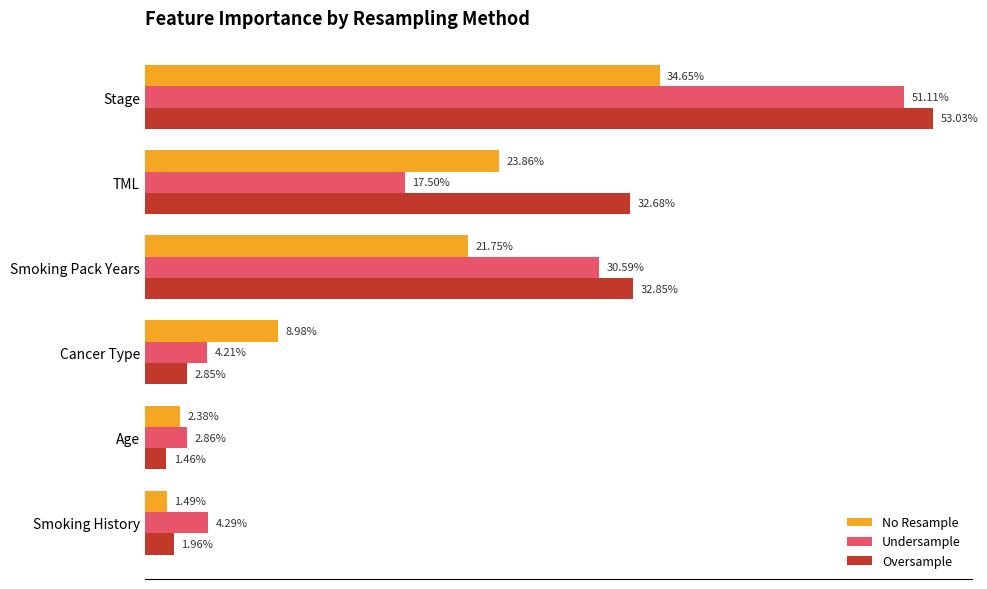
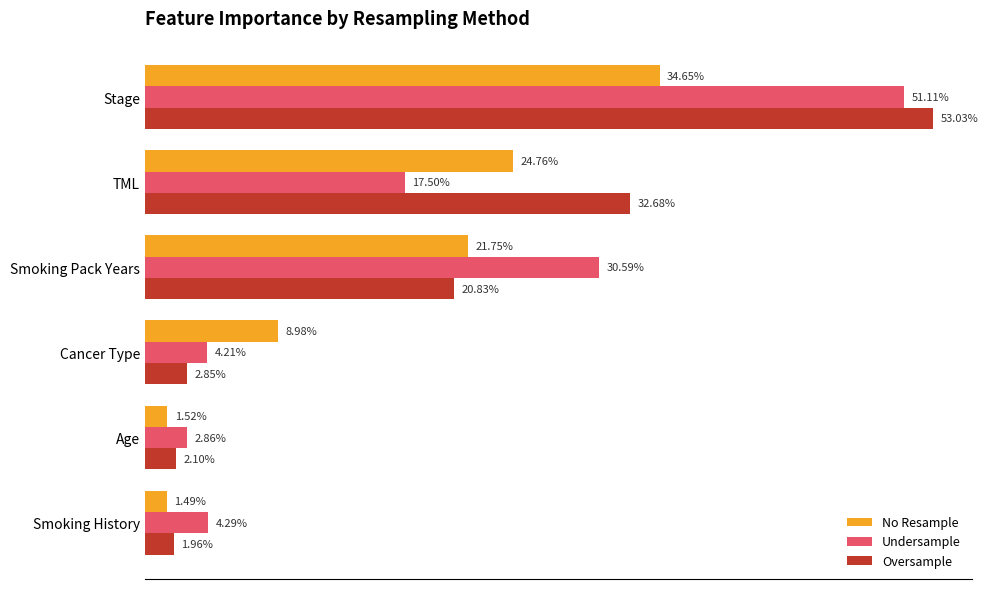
No Resample, TML: 23.86% -> 24.76%
Oversample, Smoking Pack Years: 32.85% -> 20.83%
No Resample, Age: 2.38% -> 1.52%
Oversample, Age: 1.46% -> 2.10%
